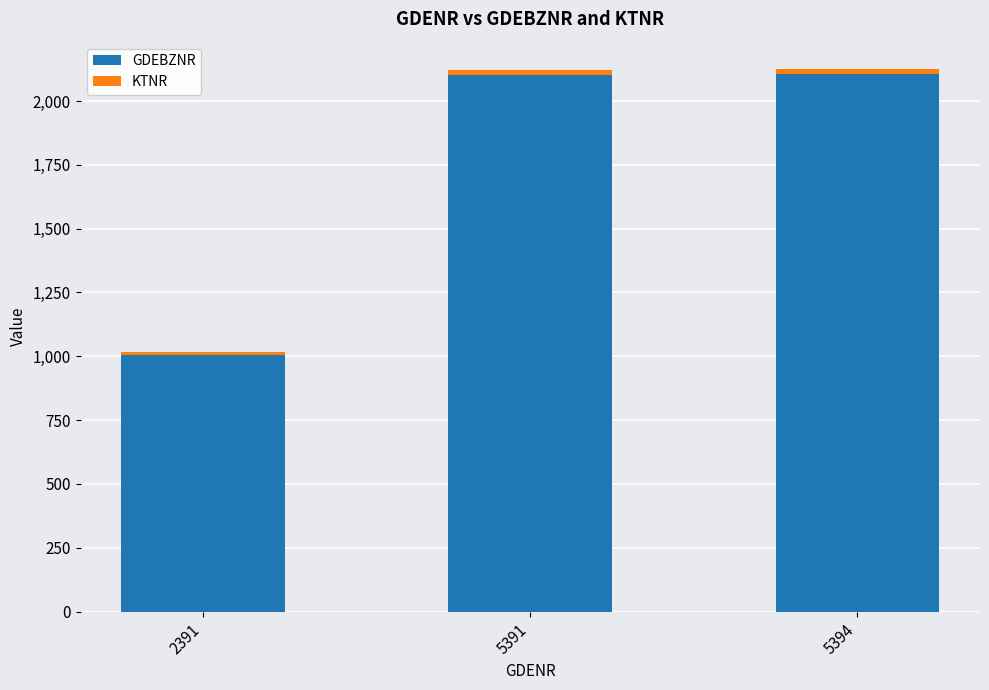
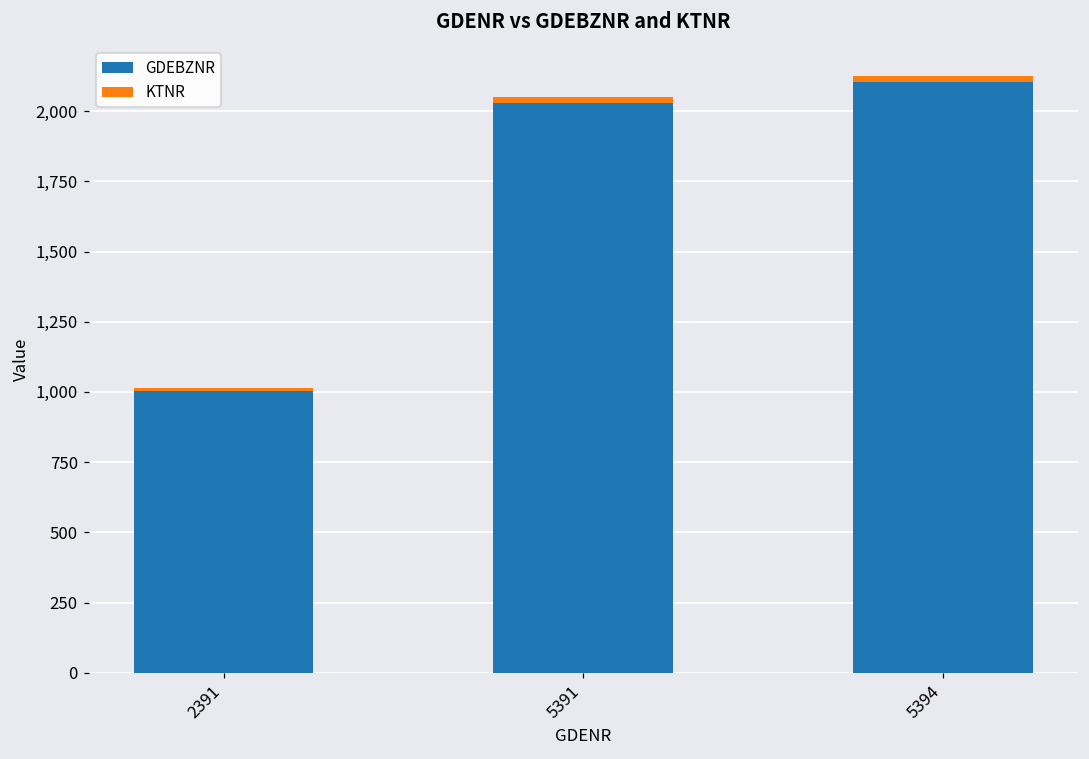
GDEBZNR, 5391: 2,100 -> 2,030
